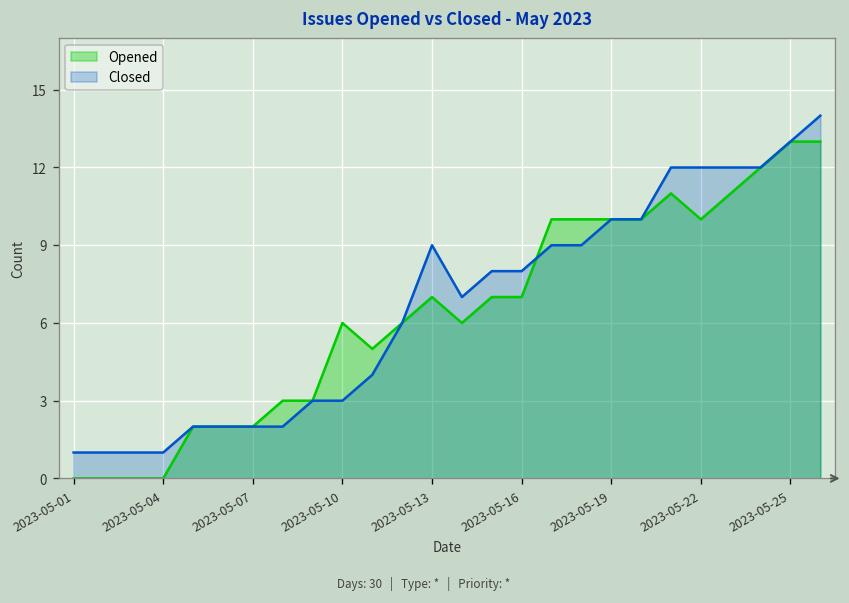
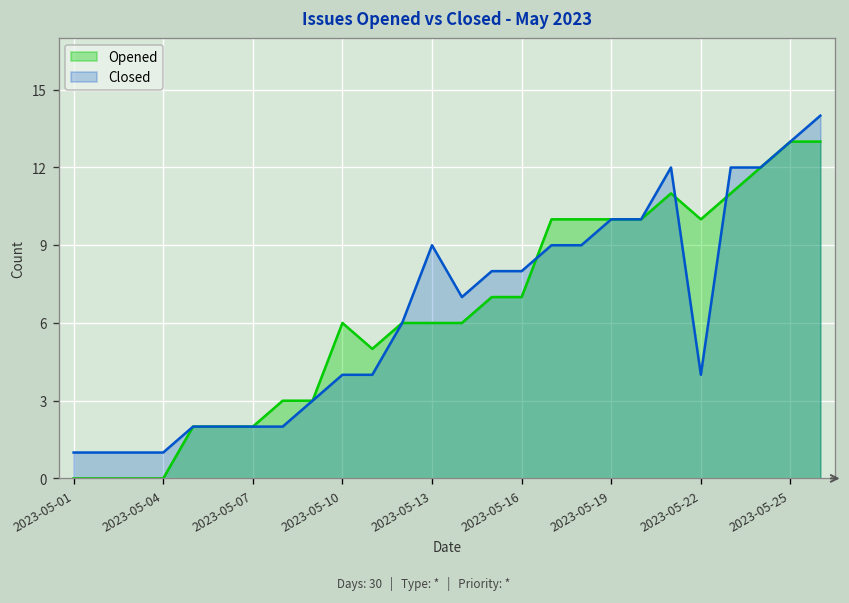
Closed, 2023-05-10: 3 -> 4
Opened, 2023-05-13: 7 -> 6
Closed, 2023-05-22: 12 -> 4
